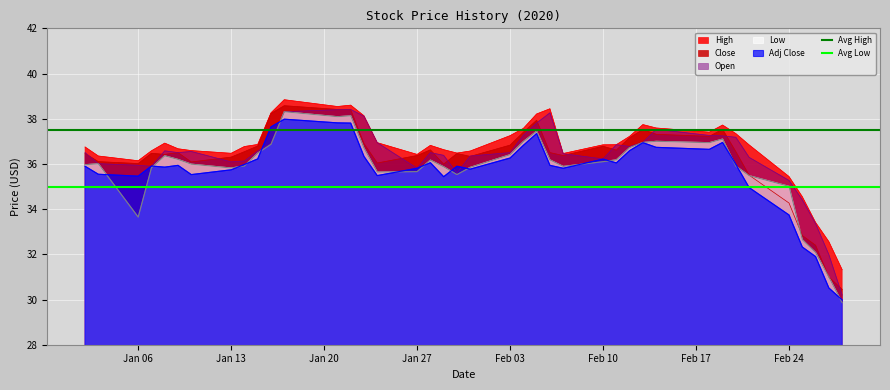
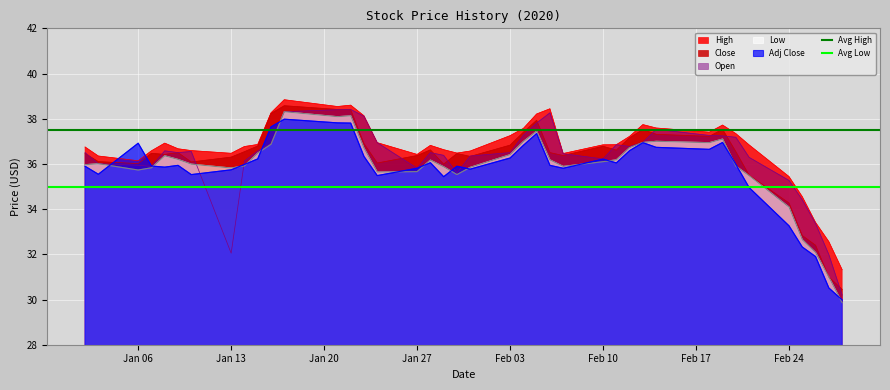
Low, Jan 06: 33.6 -> 35.7
Adj Close, Jan 06: 35.5 -> 36.9
Open, Jan 13: 36.1 -> 32.1
Low, Feb 24: 35.0 -> 34.1
Adj Close, Feb 24: 33.7 -> 33.3
